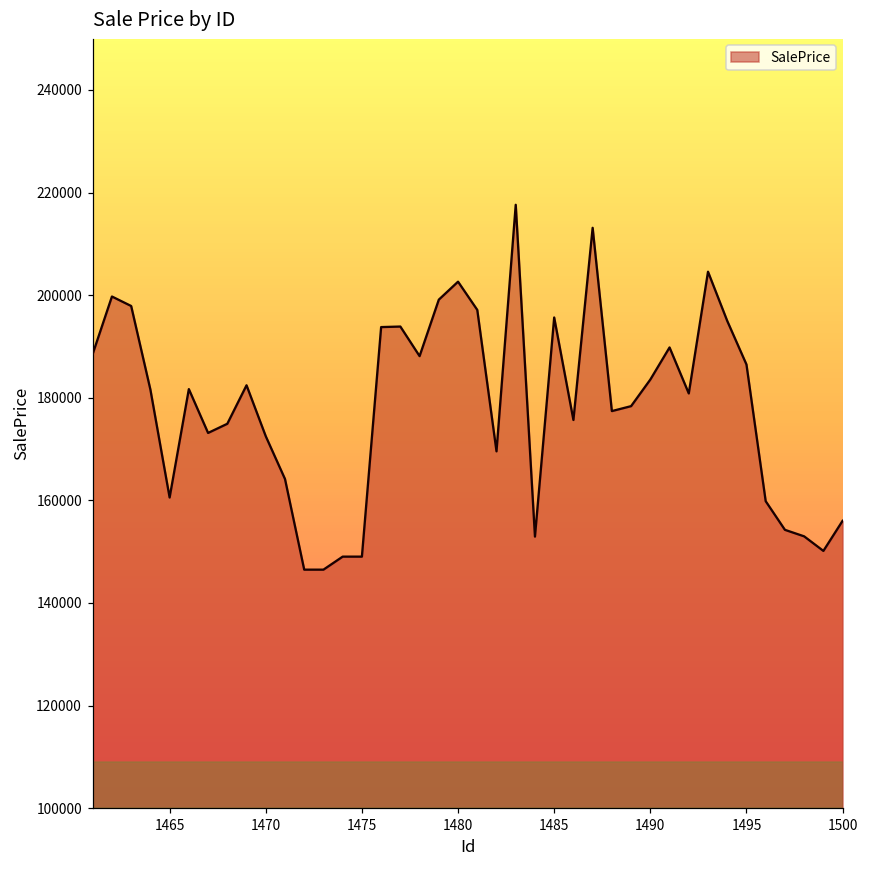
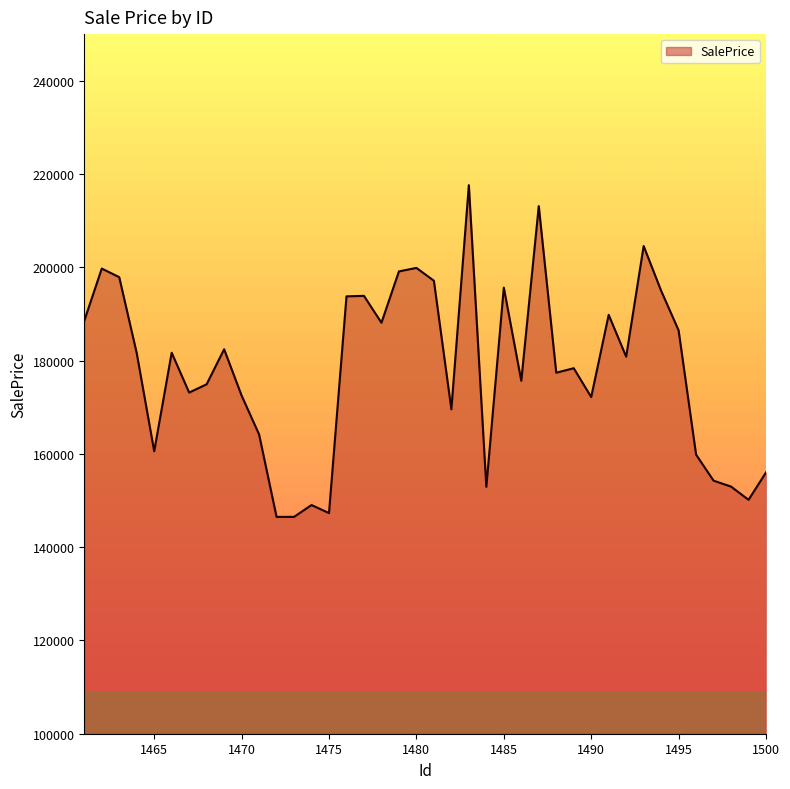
1475: 149000 -> 147000
1480: 203000 -> 200000
1490: 184000 -> 172000
